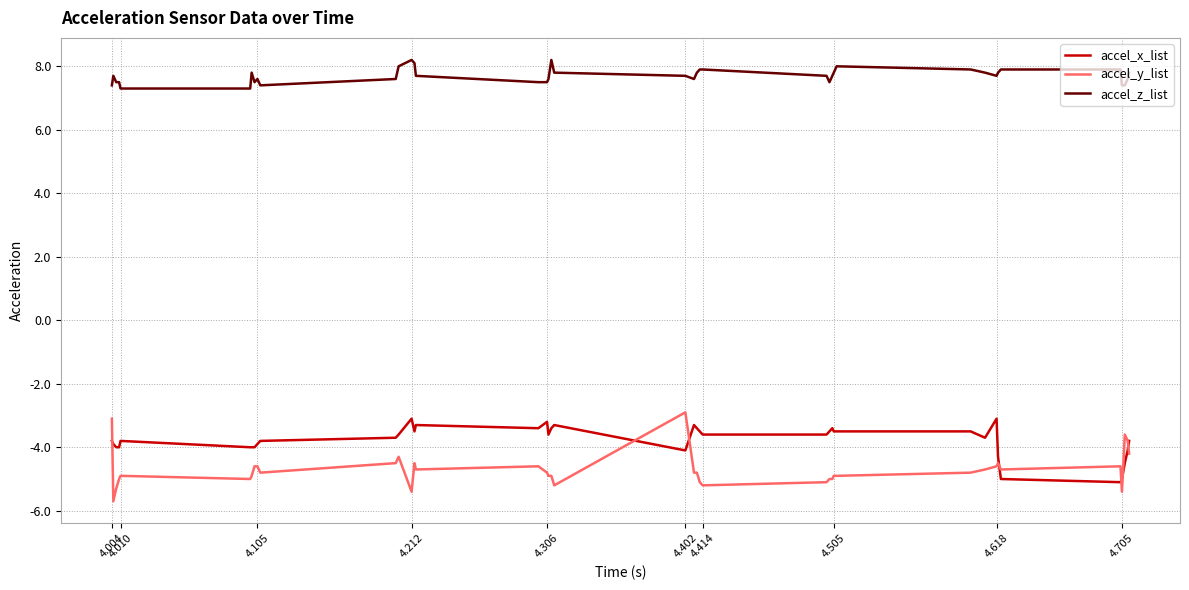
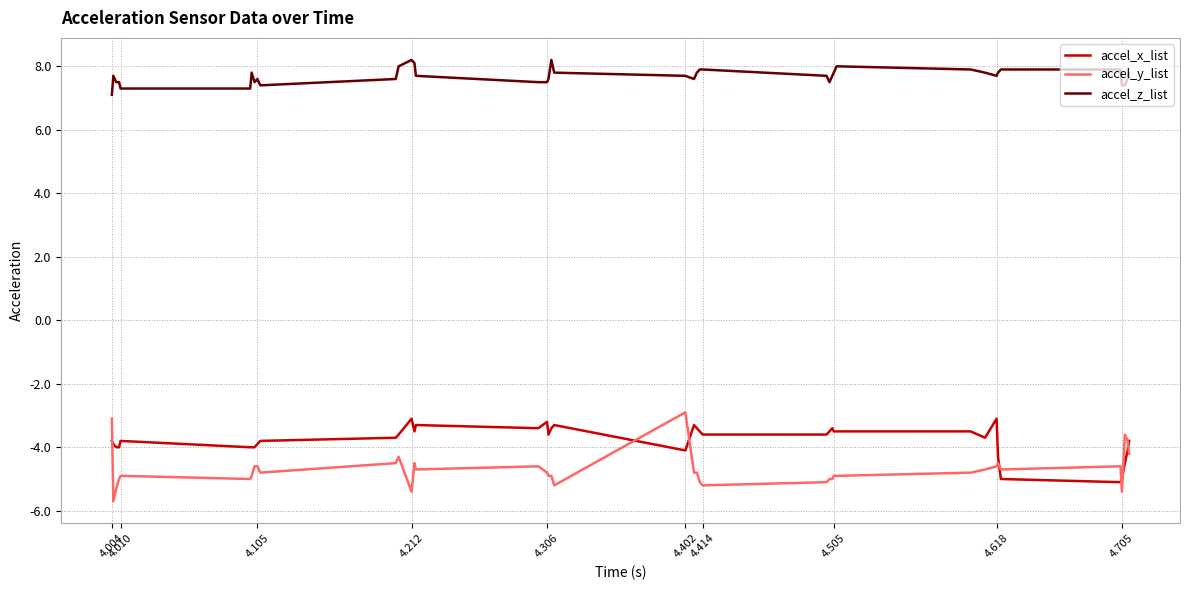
accel_z_list, 4.004: 7.4 -> 7.1
